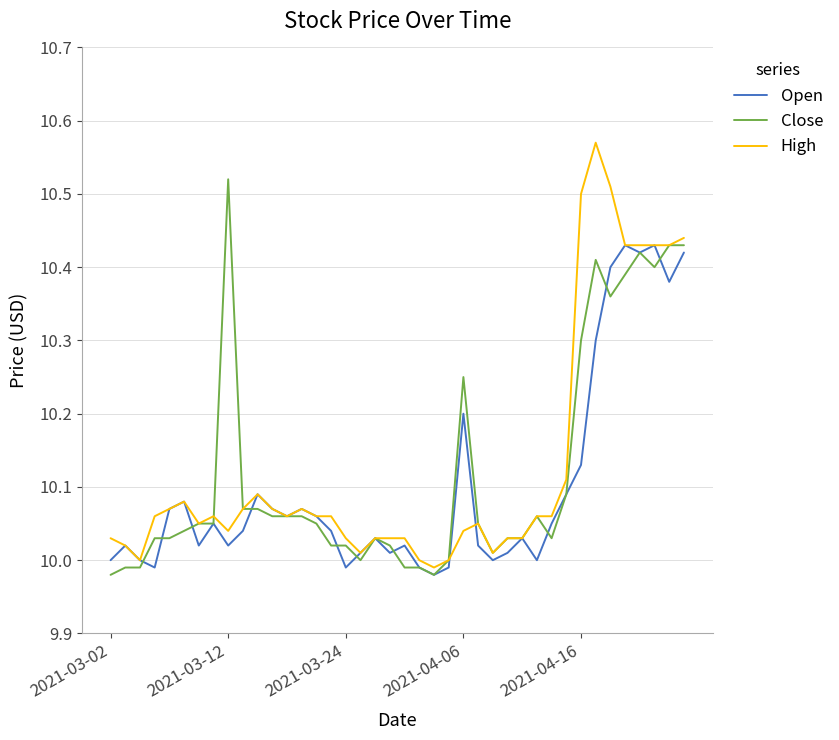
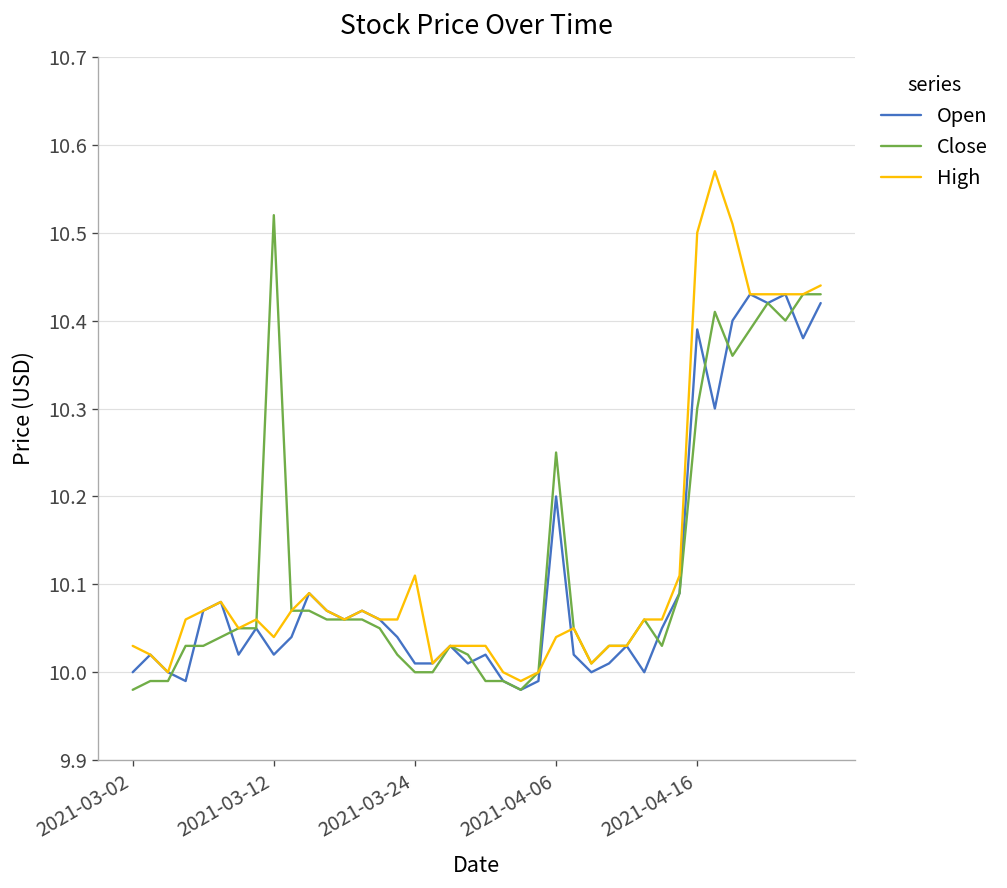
Open, 2021-03-24: 9.99 -> 10.01
Close, 2021-03-24: 10.02 -> 10.00
High, 2021-03-24: 10.03 -> 10.11
Open, 2021-04-16: 10.13 -> 10.39
